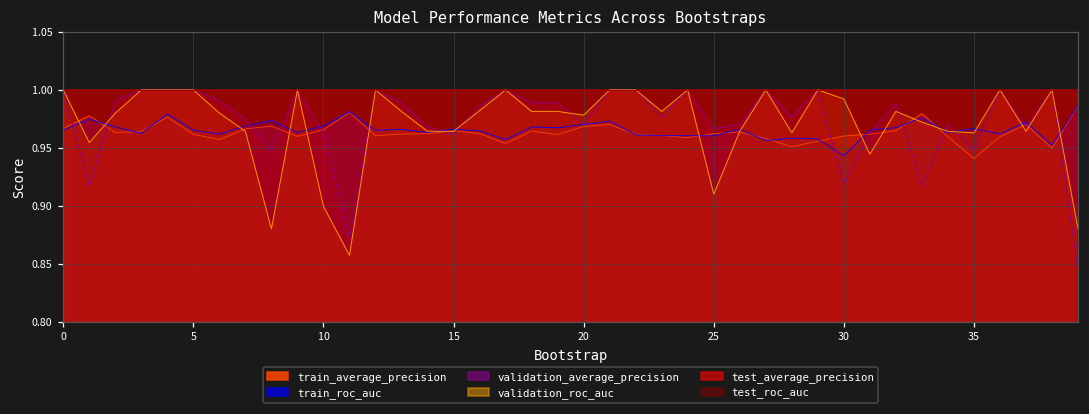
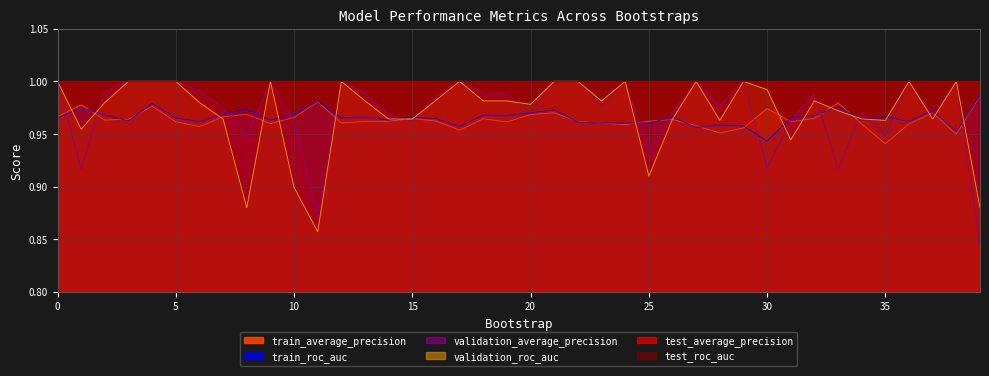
validation_average_precision, 25: 0.967 -> 0.933
train_average_precision, 30: 0.960 -> 0.974
